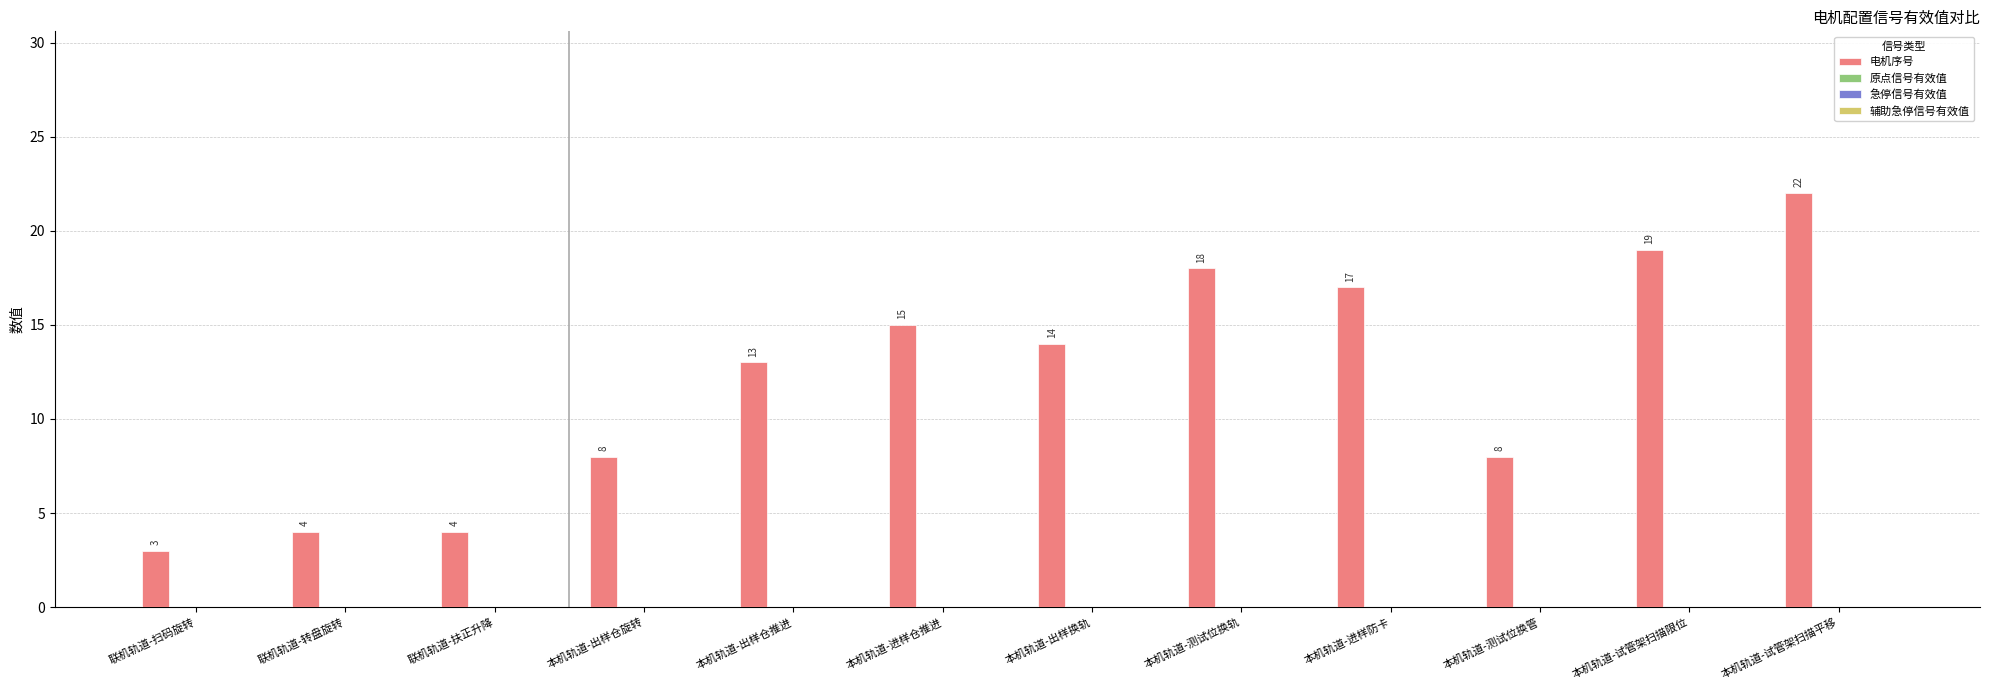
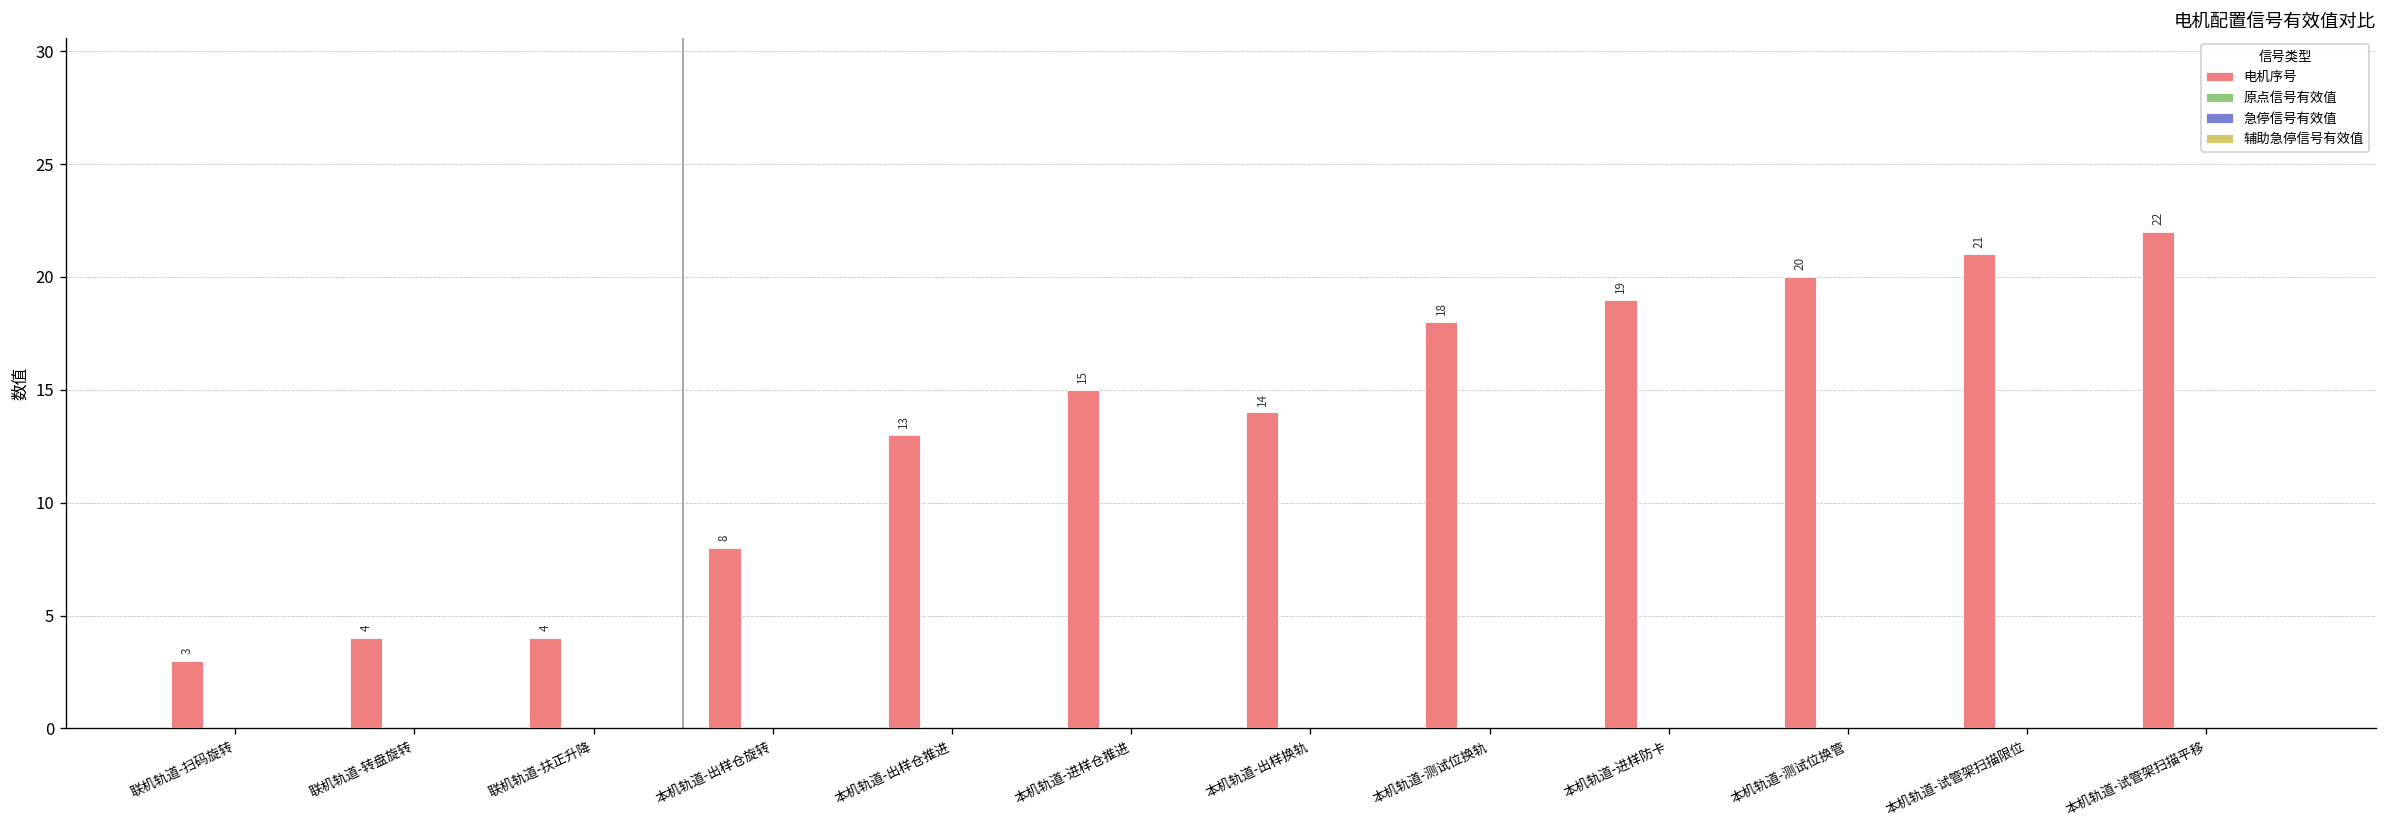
电机序号, 本机轨道-进样防卡: 17 -> 19
电机序号, 本机轨道-测试位换管: 8 -> 20
电机序号, 本机轨道-试管架扫描限位: 19 -> 21
